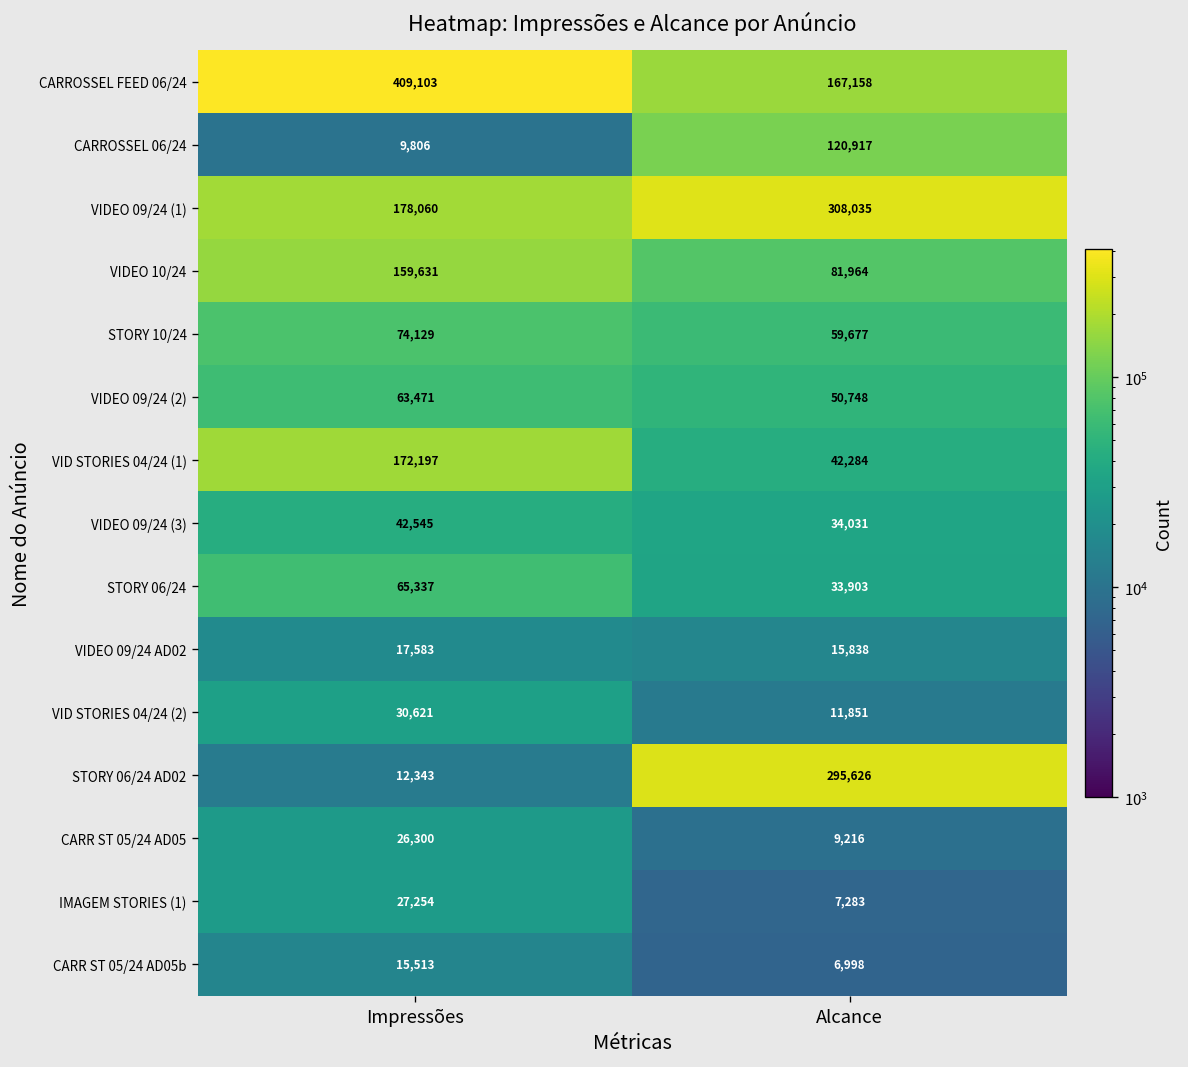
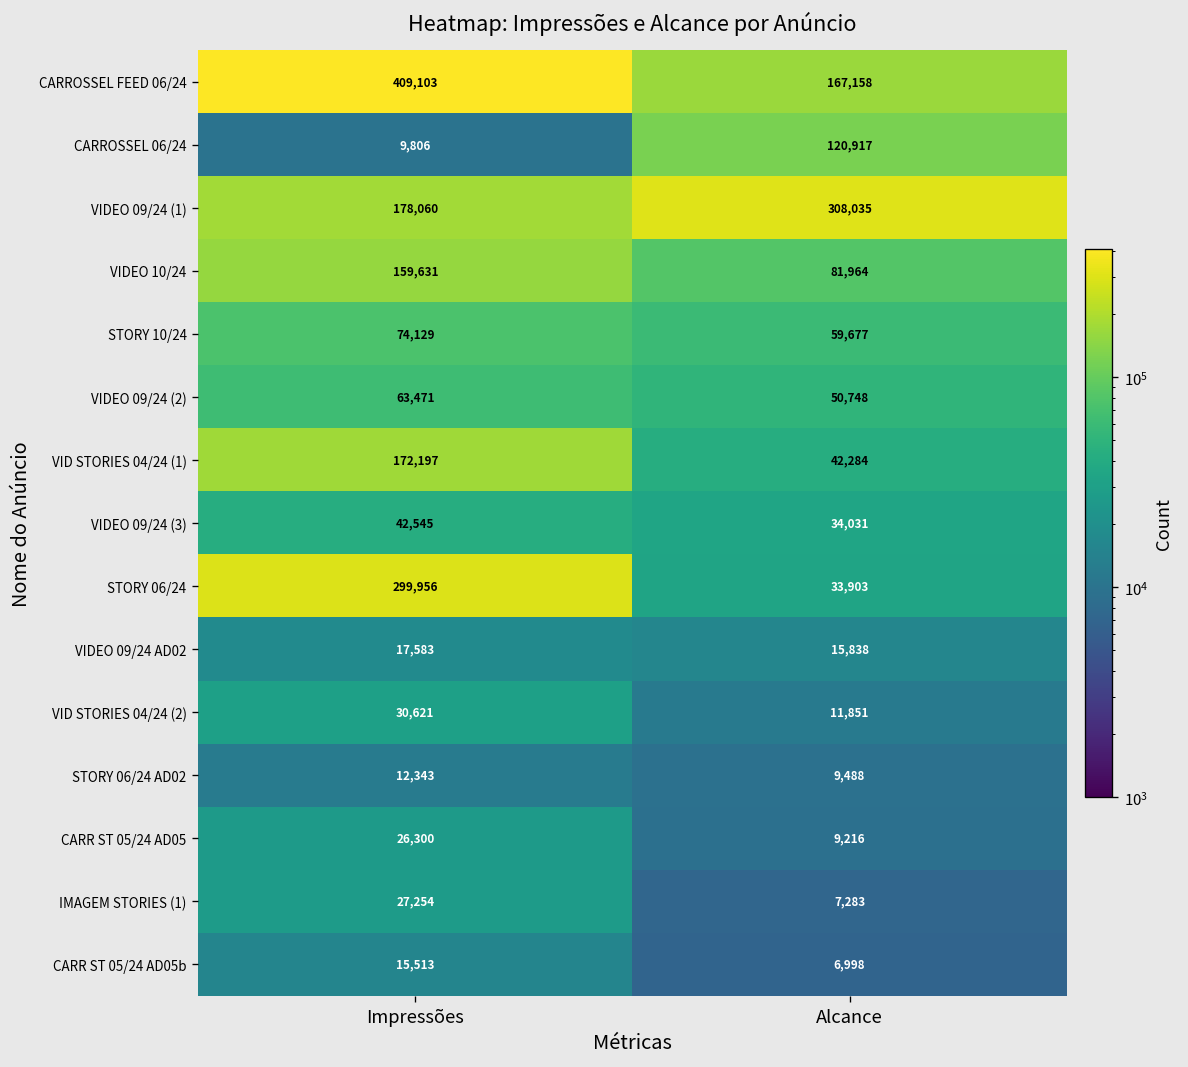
STORY 06/24, Impressões: 65,337 -> 299,956
STORY 06/24 AD02, Alcance: 295,626 -> 9,488
